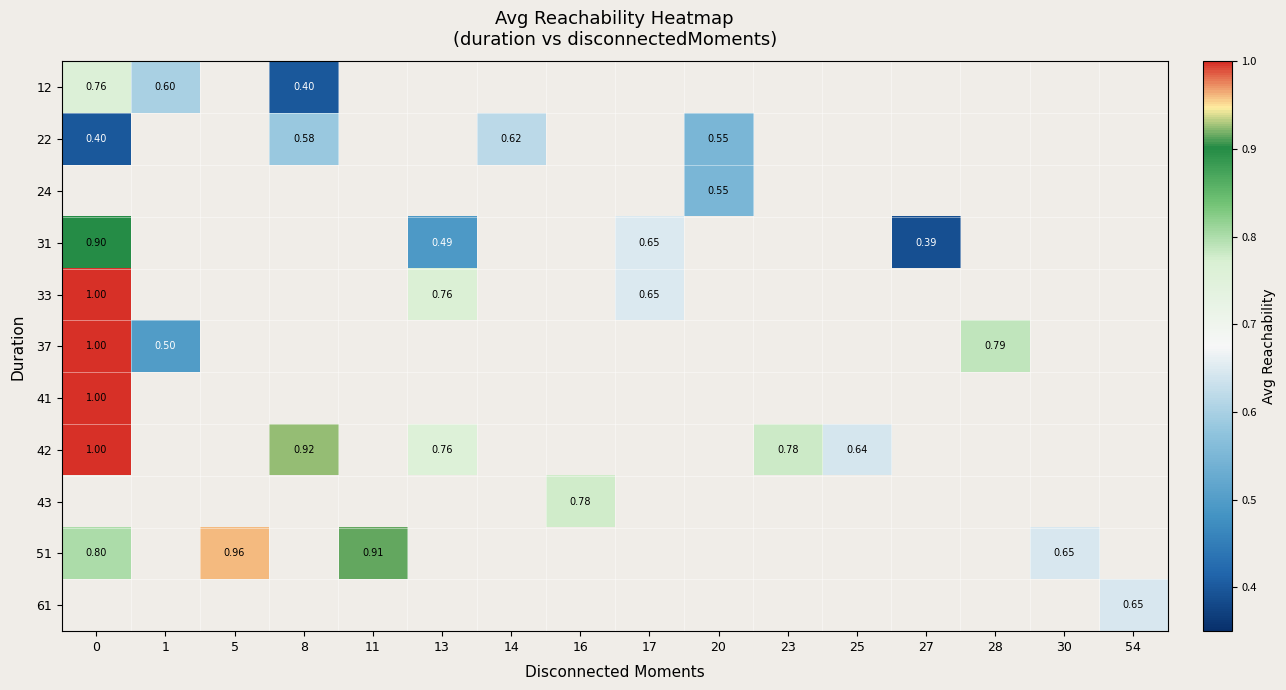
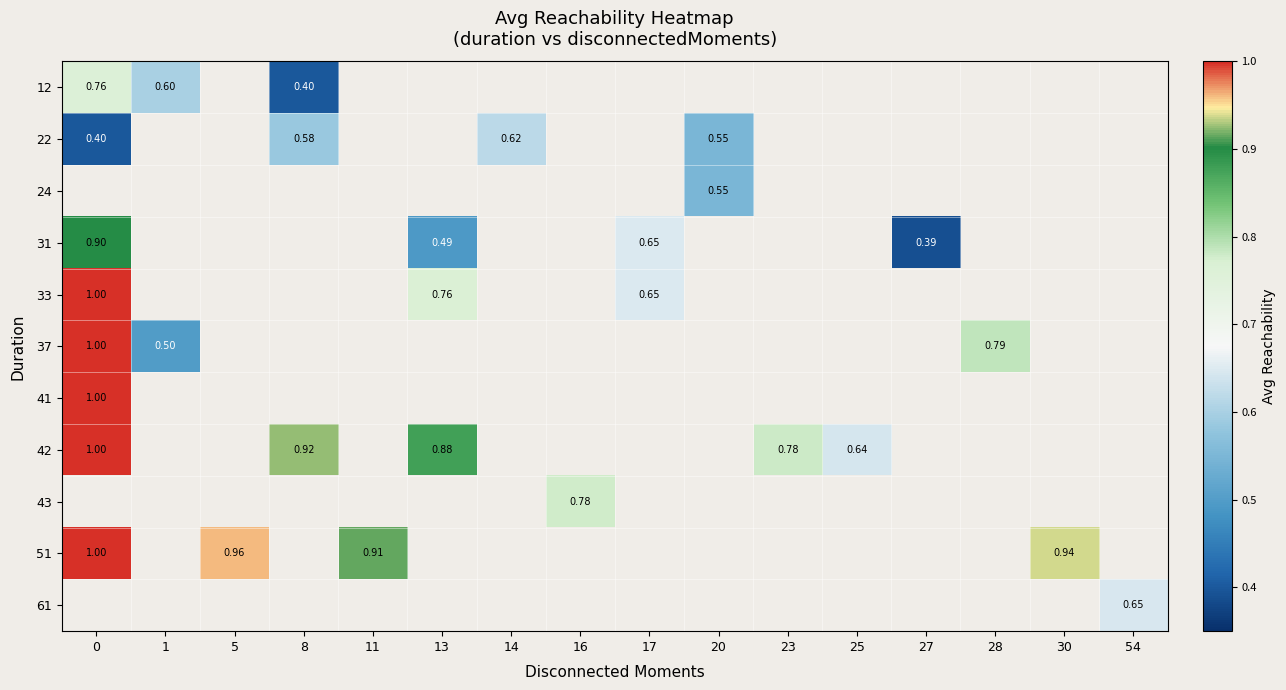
42, 13: 0.76 -> 0.88
51, 0: 0.80 -> 1.00
51, 30: 0.65 -> 0.94
